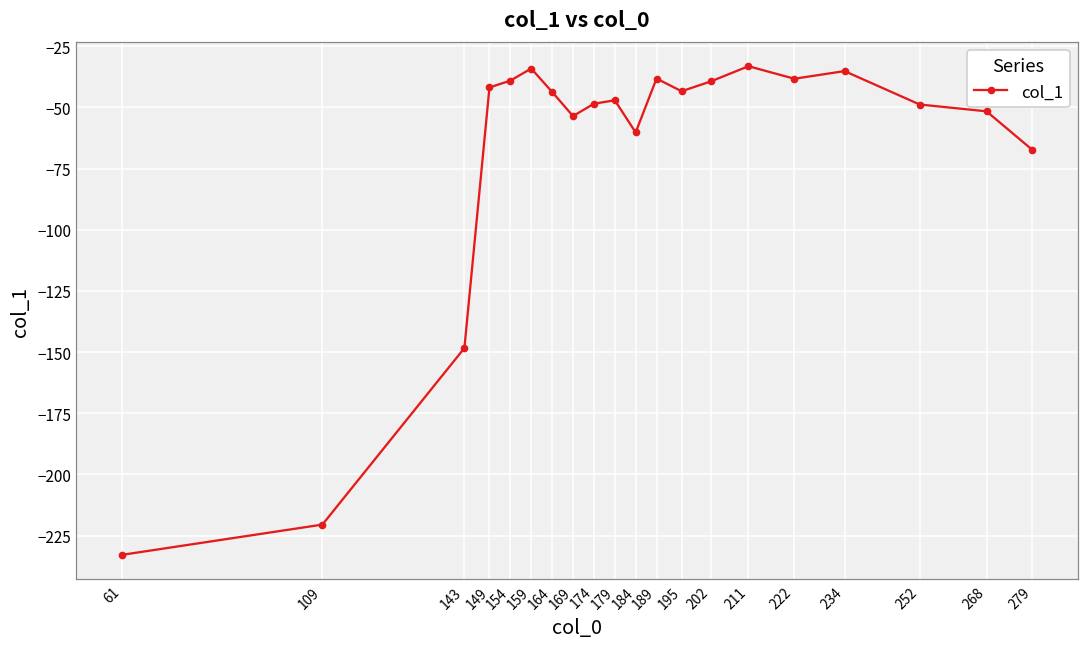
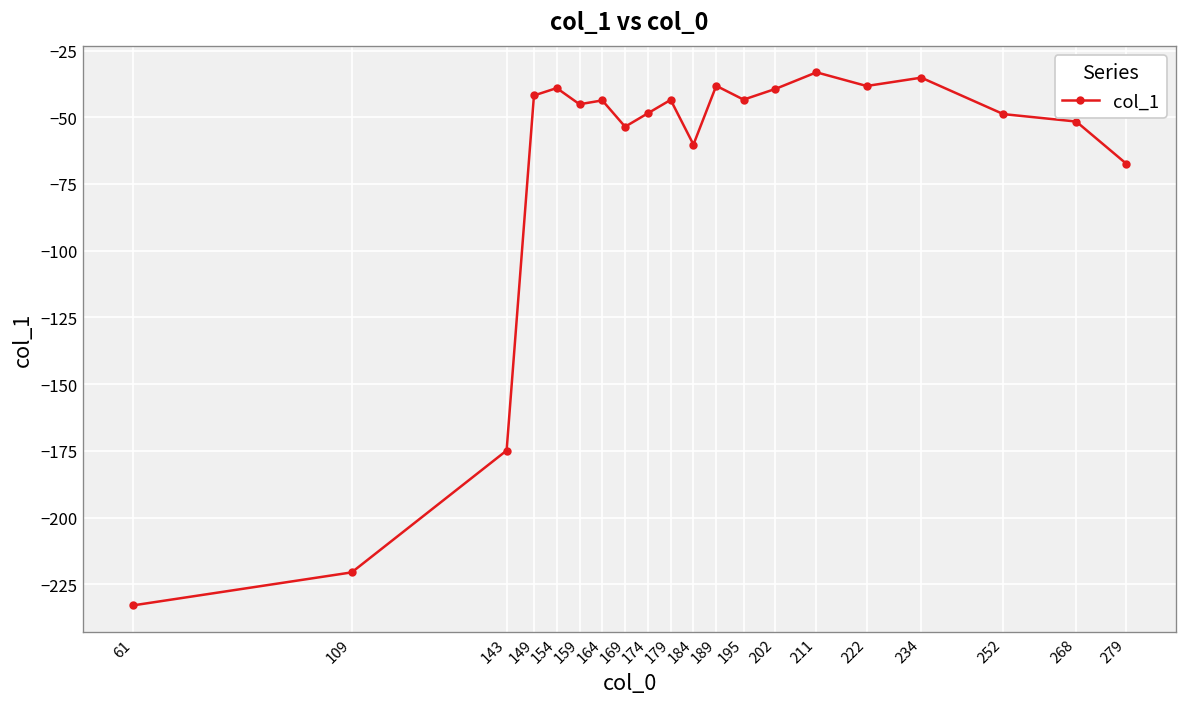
143: -148 -> -175
159: -34 -> -45
179: -47 -> -43
